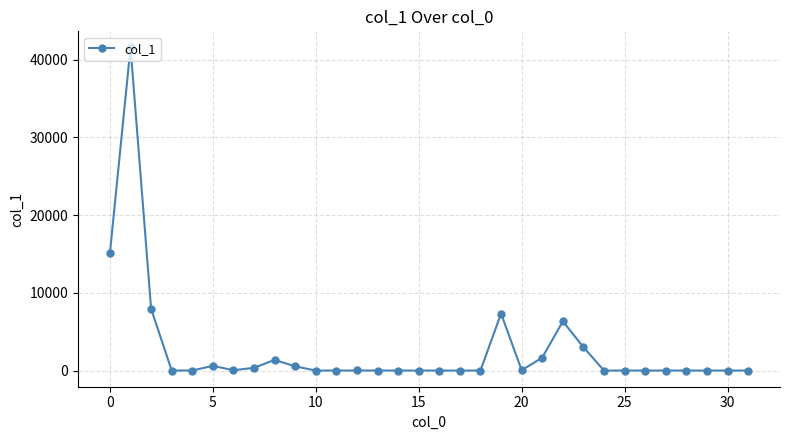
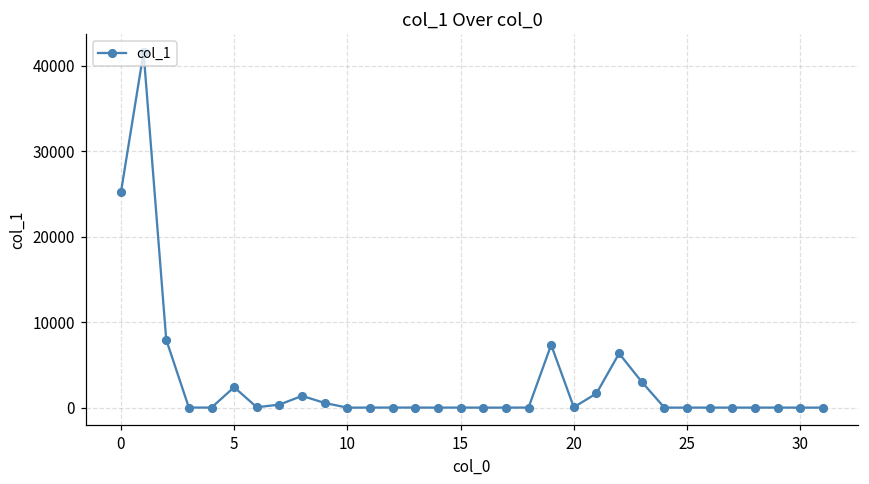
0: 15000 -> 25000
5: 1000 -> 2000
